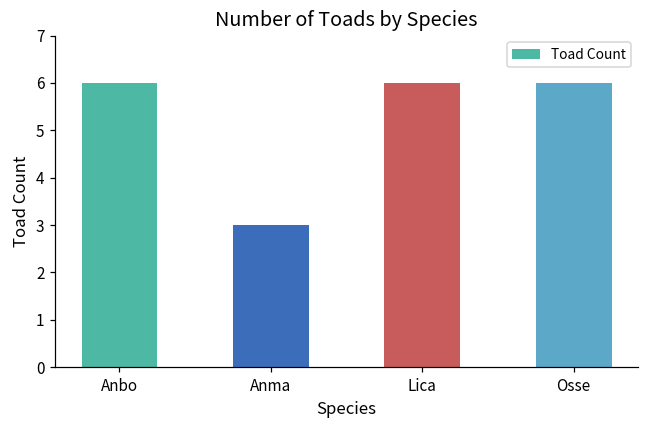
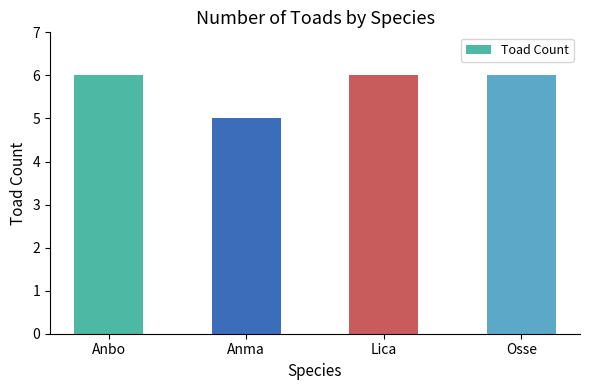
Anma: 3 -> 5
